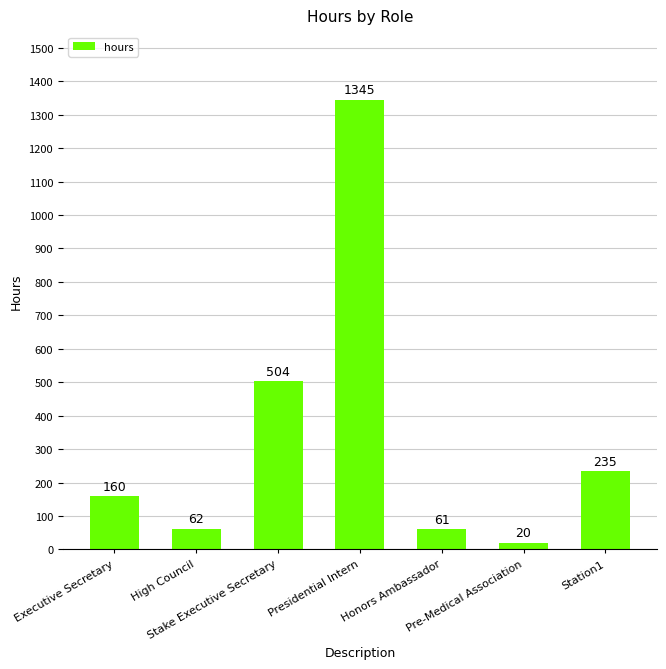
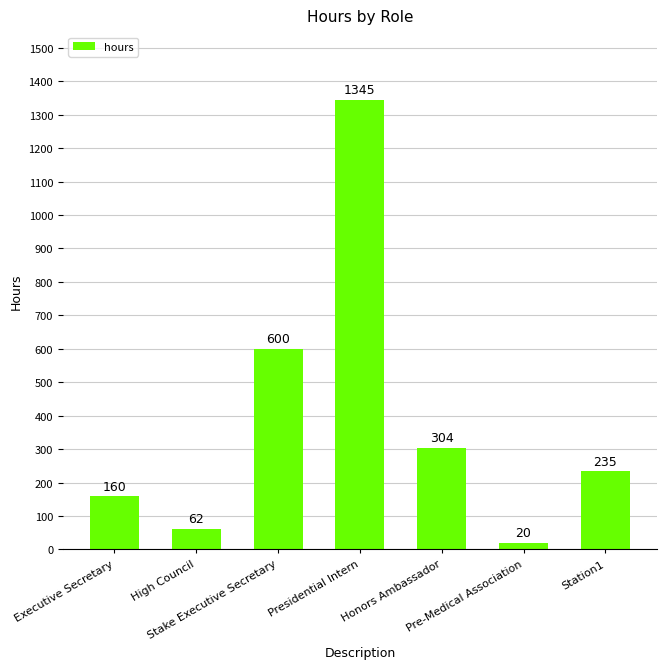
Stake Executive Secretary: 504 -> 600
Honors Ambassador: 61 -> 304
